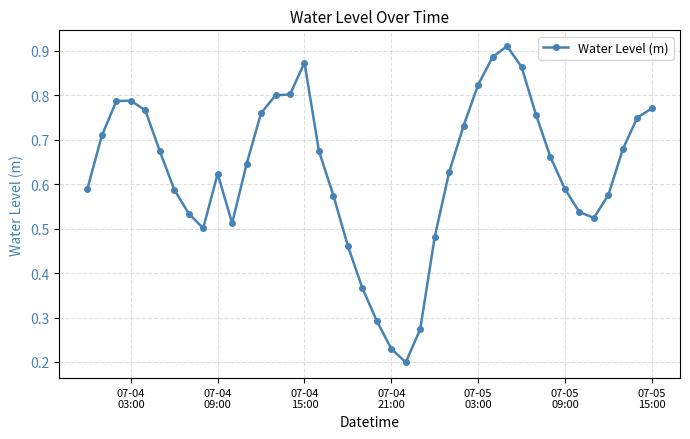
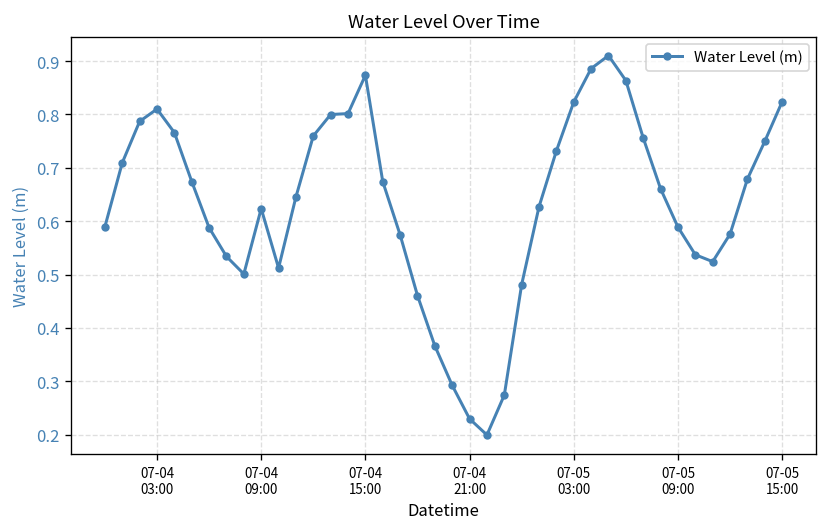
07-04 03:00: 0.79 -> 0.81
07-05 15:00: 0.77 -> 0.82
